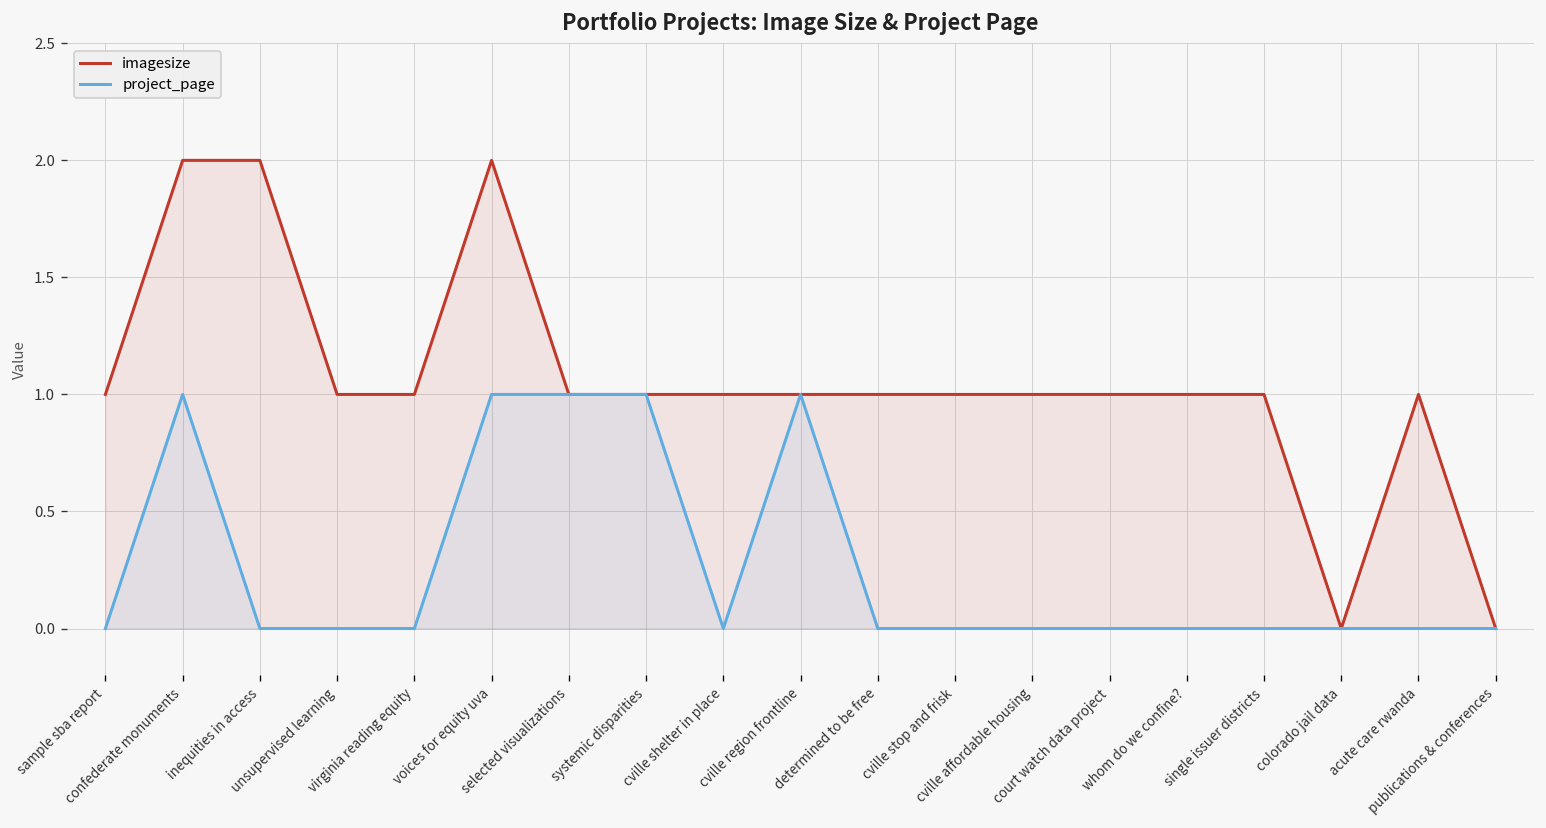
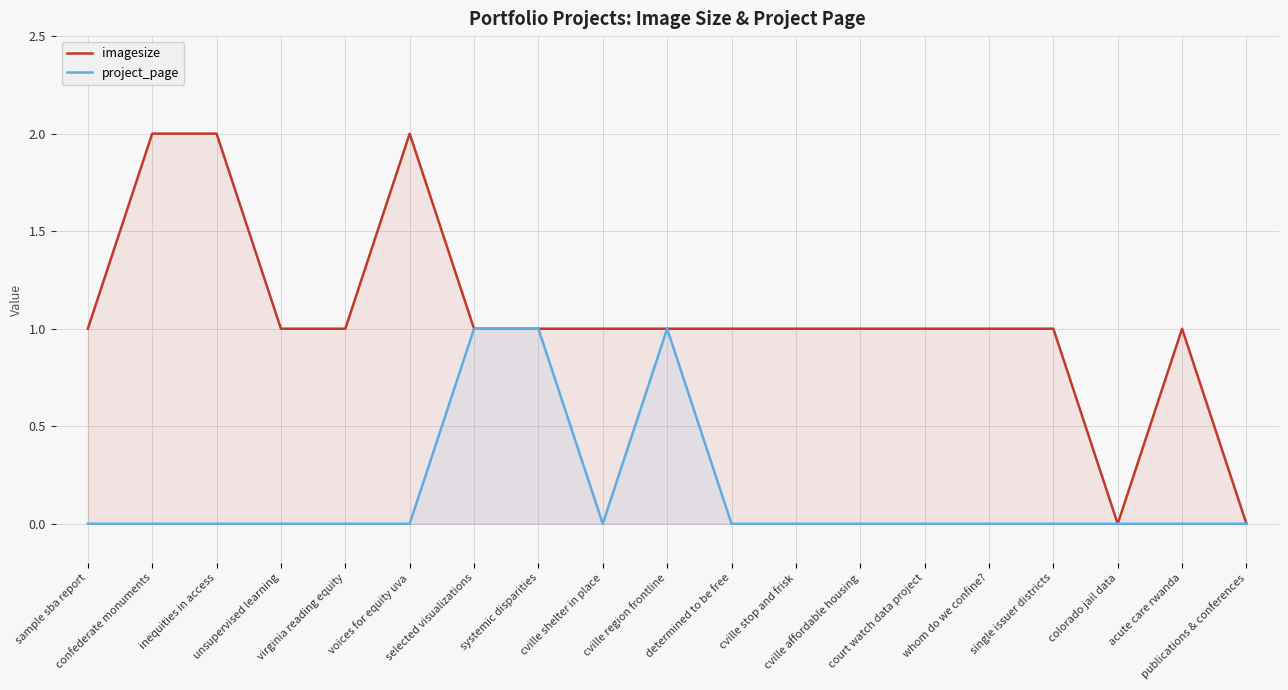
project_page, confederate monuments: 1 -> 0
project_page, voices for equity uva: 1 -> 0
